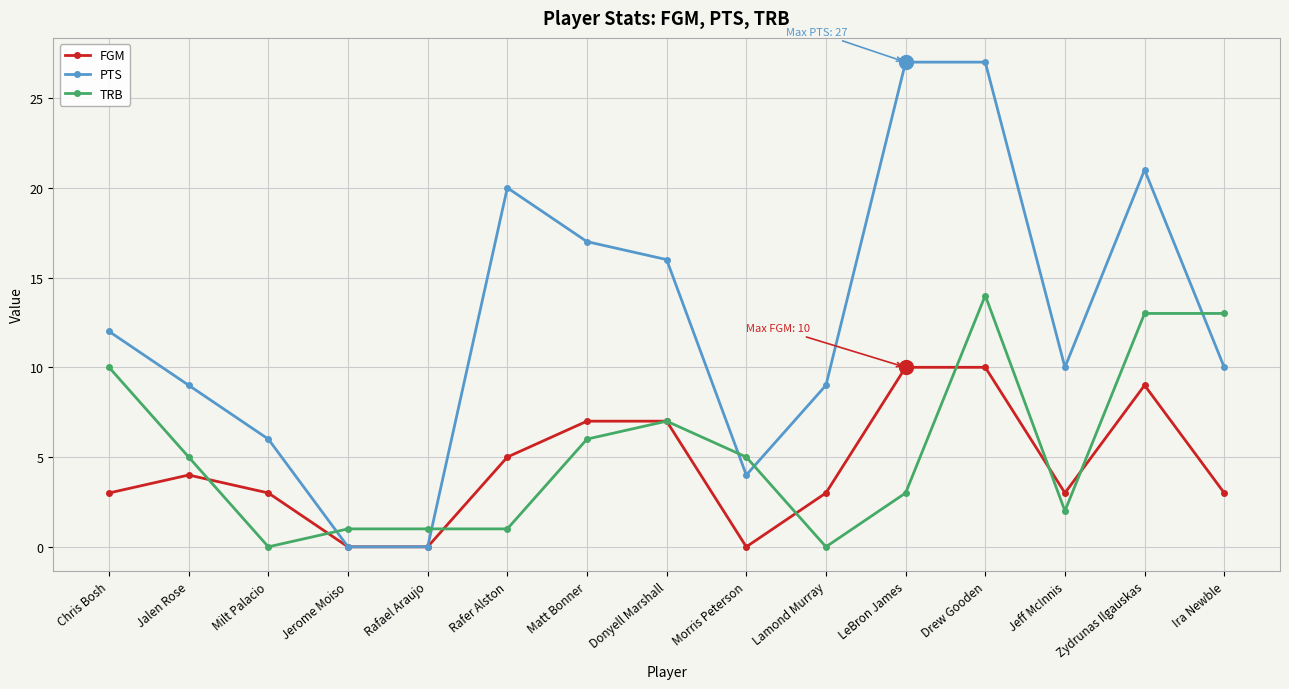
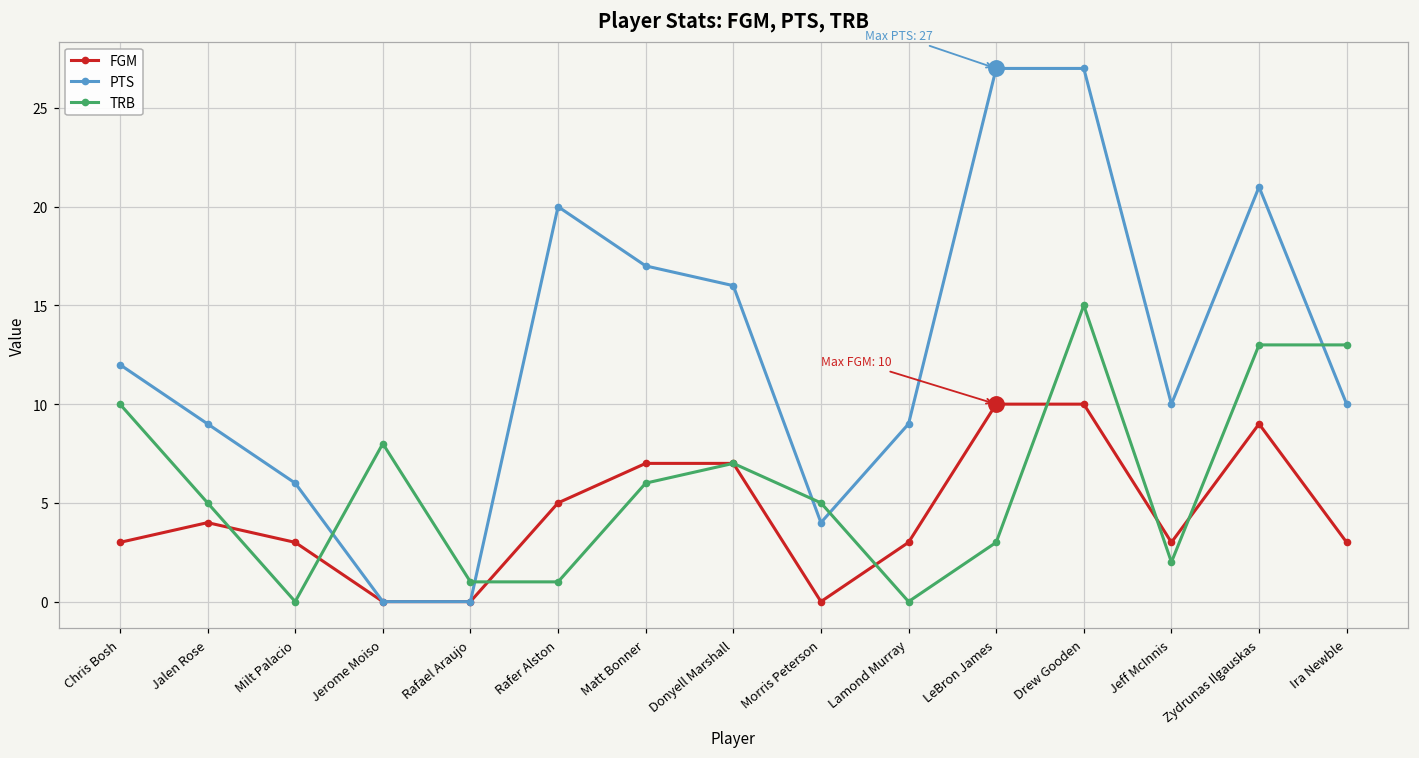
TRB, Jerome Moiso: 1 -> 8
TRB, Drew Gooden: 14 -> 15
